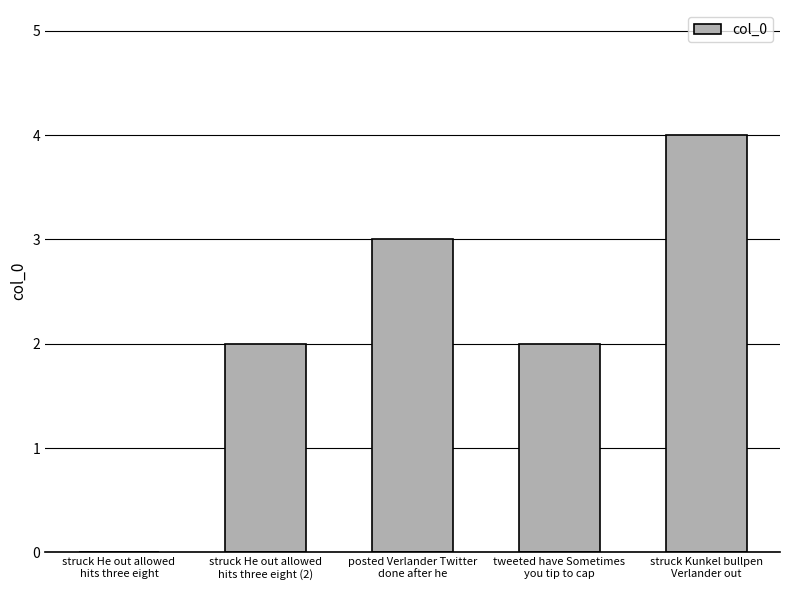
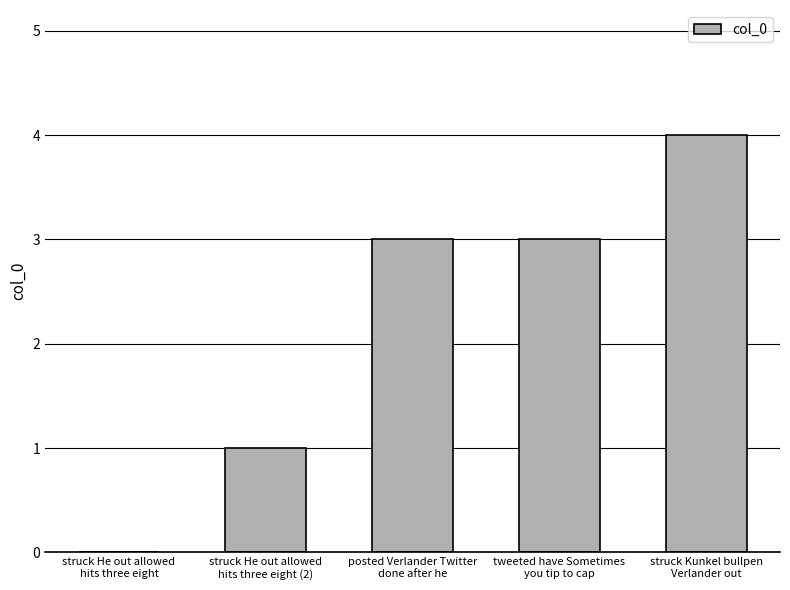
struck He out allowed hits three eight (2): 2 -> 1
tweeted have Sometimes you tip to cap: 2 -> 3
